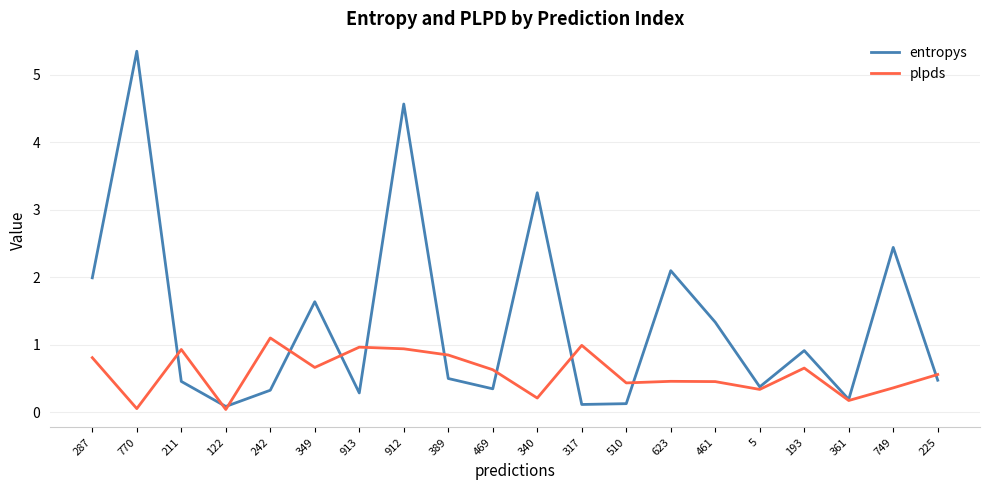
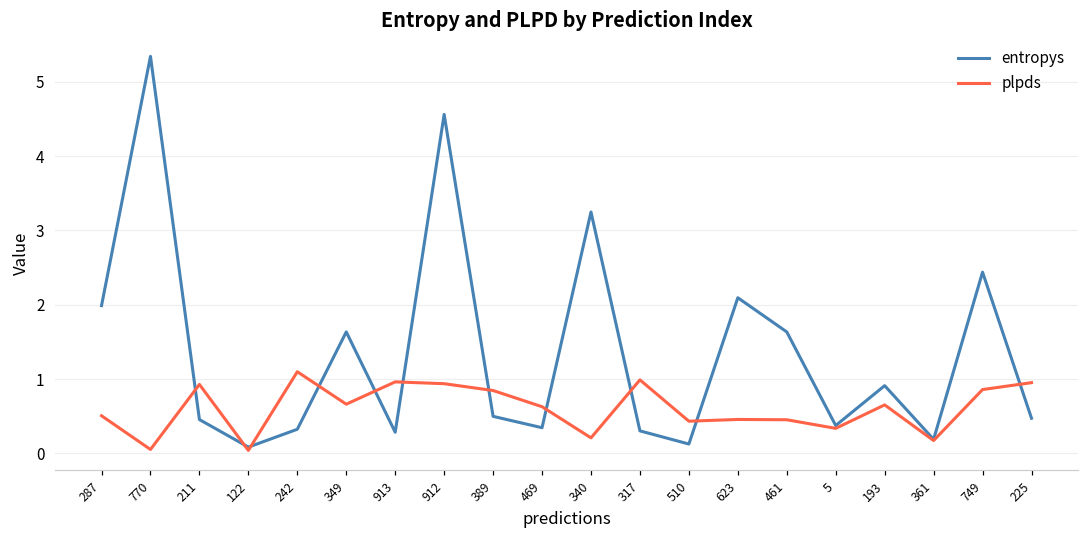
plpds, 287: 0.8 -> 0.5
entropys, 317: 0.1 -> 0.3
entropys, 461: 1.3 -> 1.6
plpds, 749: 0.4 -> 0.9
plpds, 225: 0.6 -> 1.0
